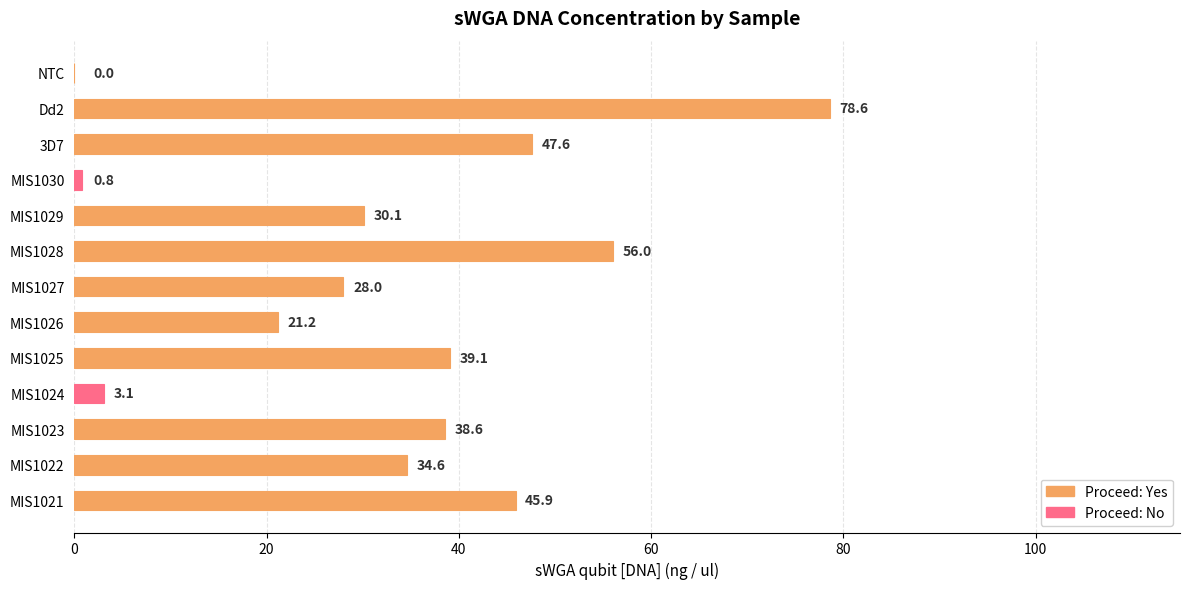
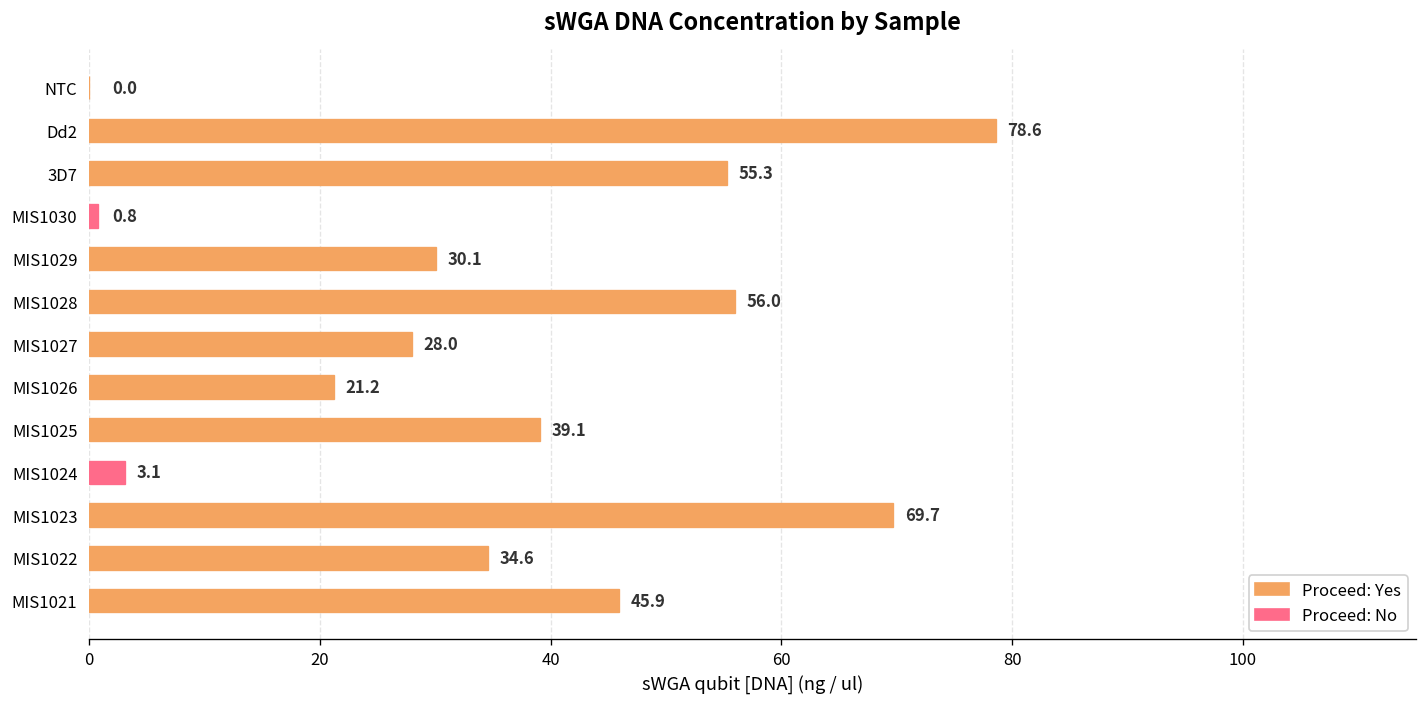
3D7: 47.6 -> 55.3
MIS1023: 38.6 -> 69.7
